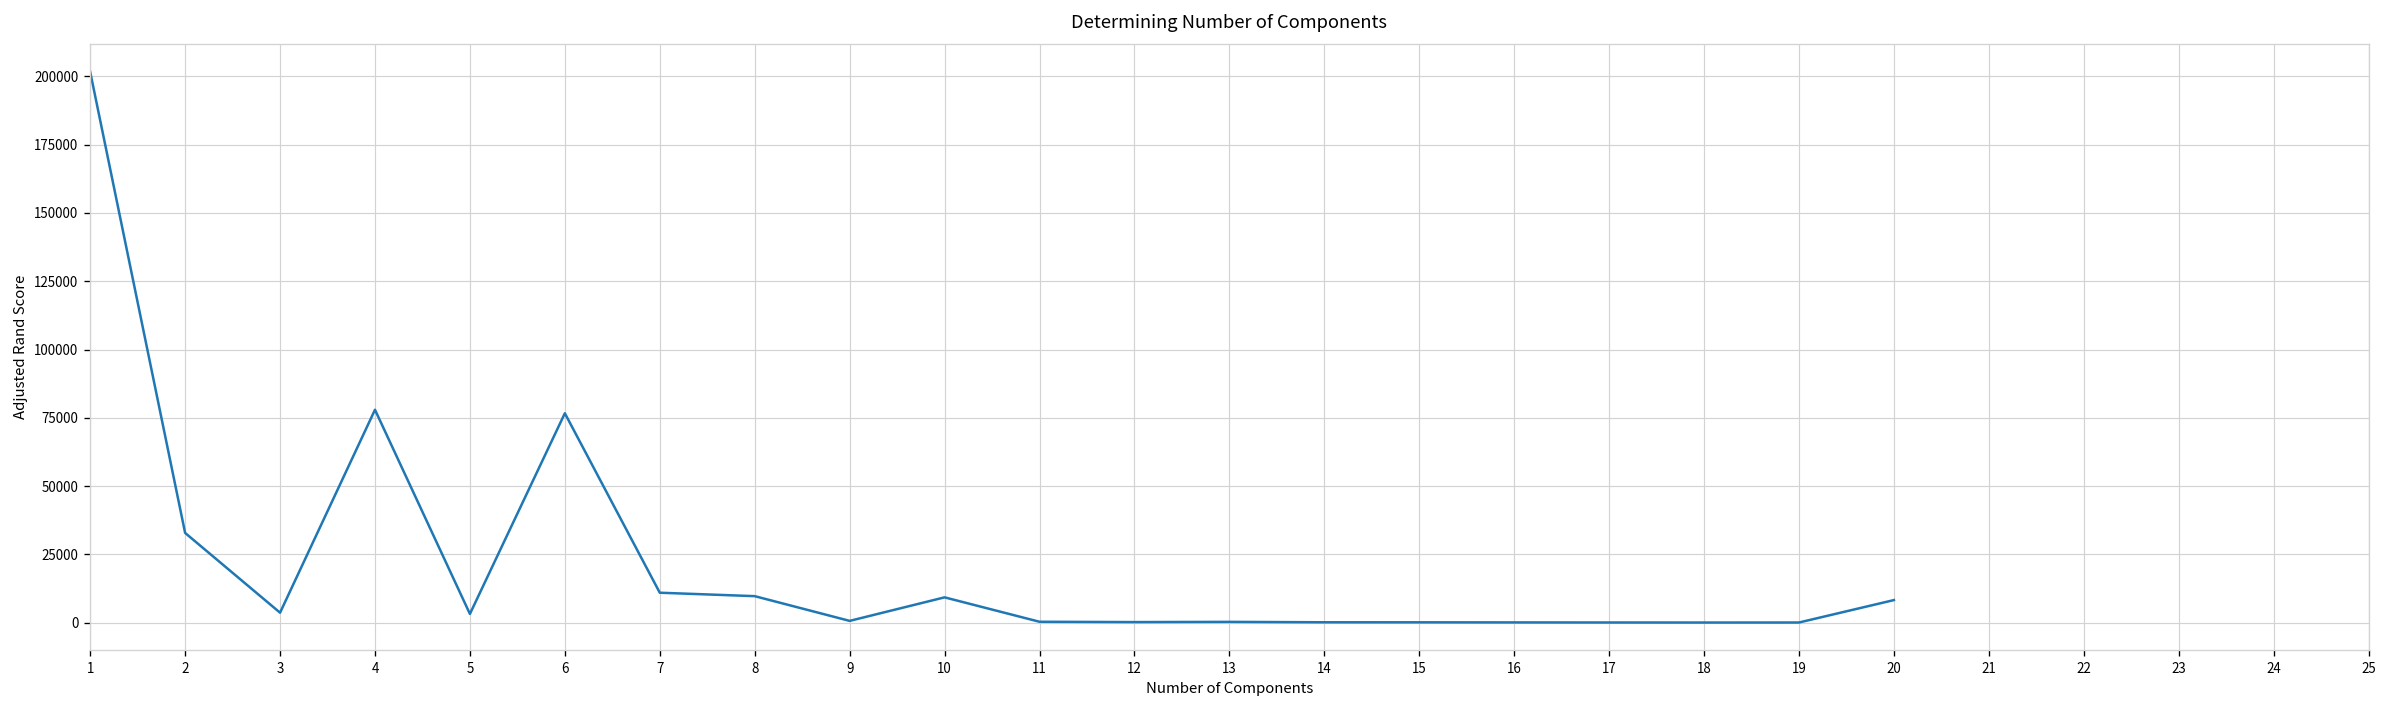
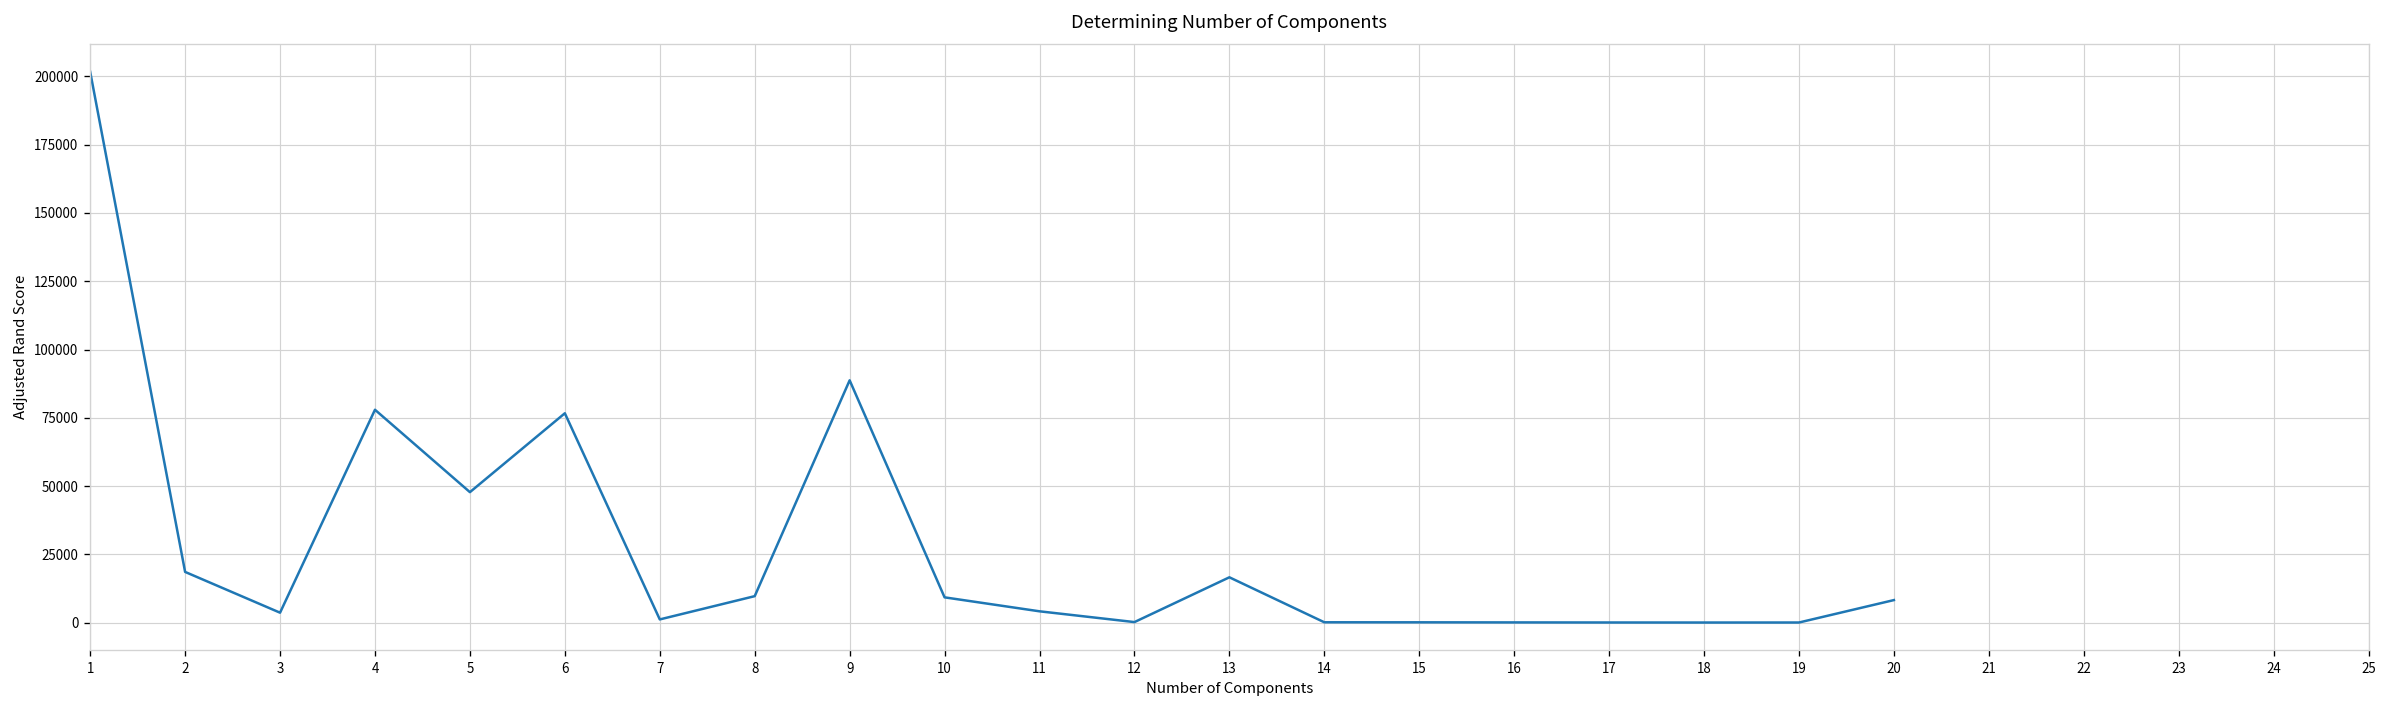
2: 33000 -> 19000
5: 3000 -> 48000
7: 11000 -> 1000
9: 1000 -> 89000
11: 0 -> 4000
13: 0 -> 17000
